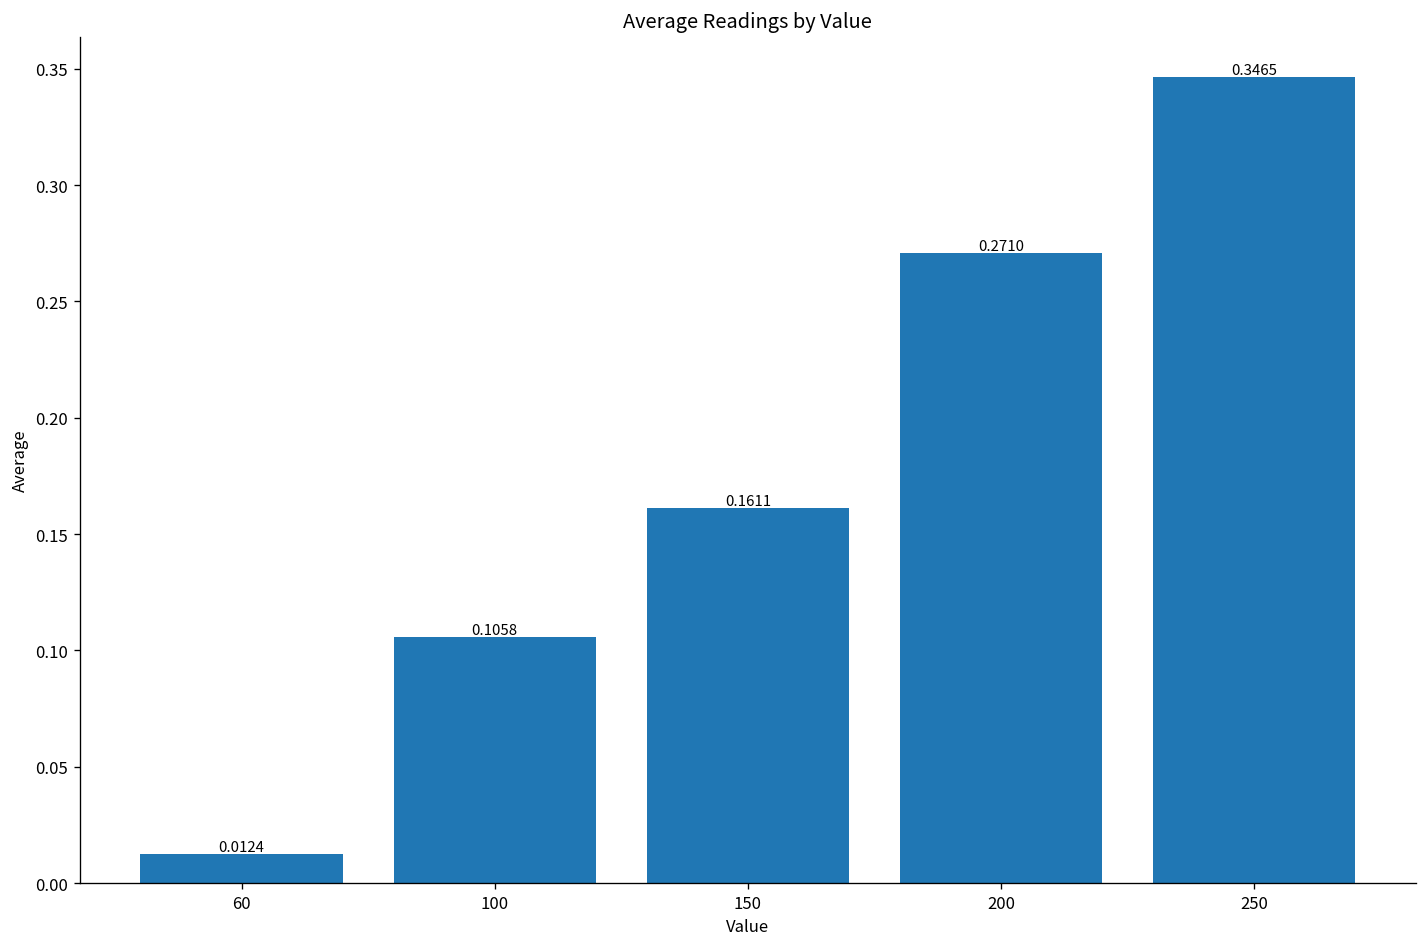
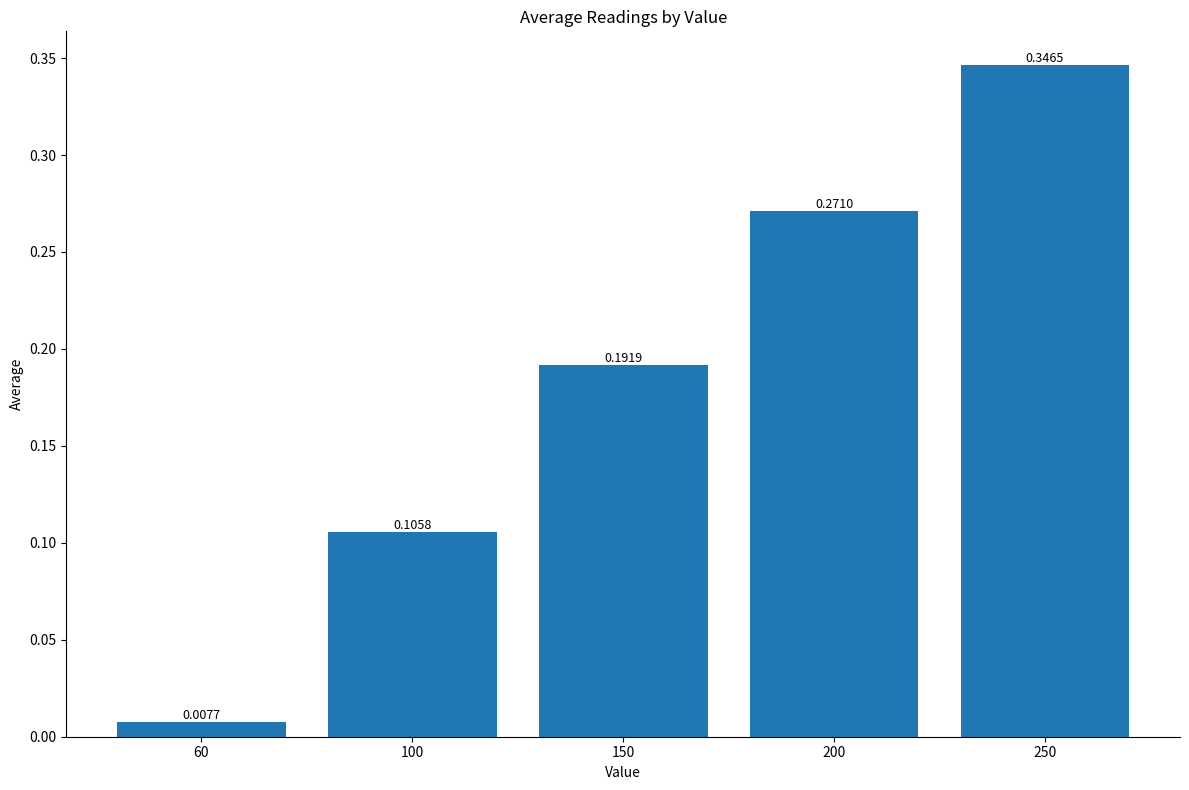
60: 0.0124 -> 0.0077
150: 0.1611 -> 0.1919
